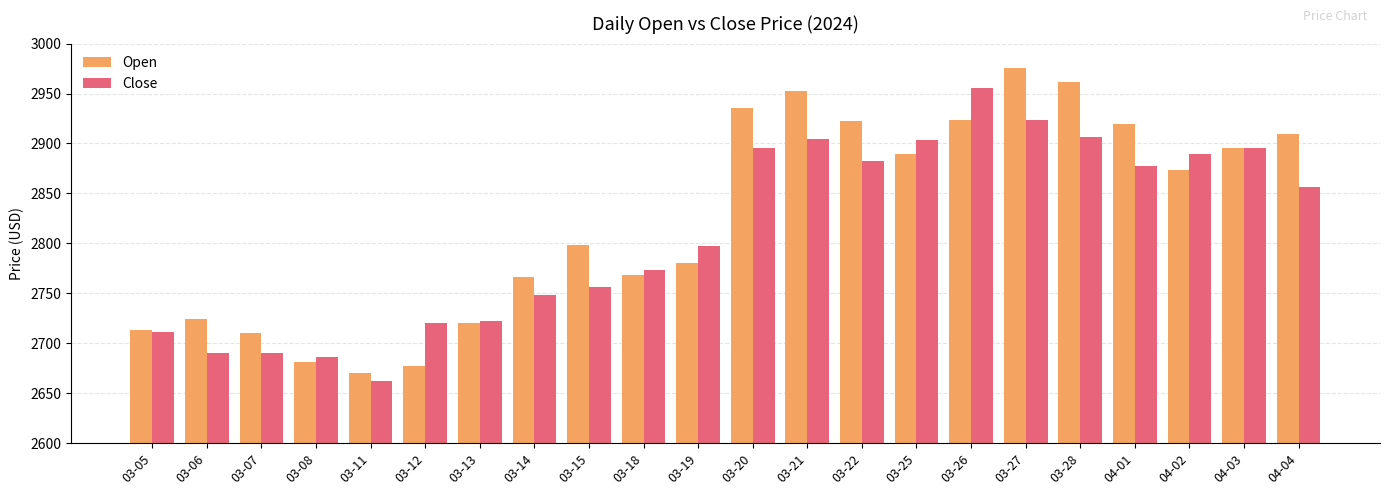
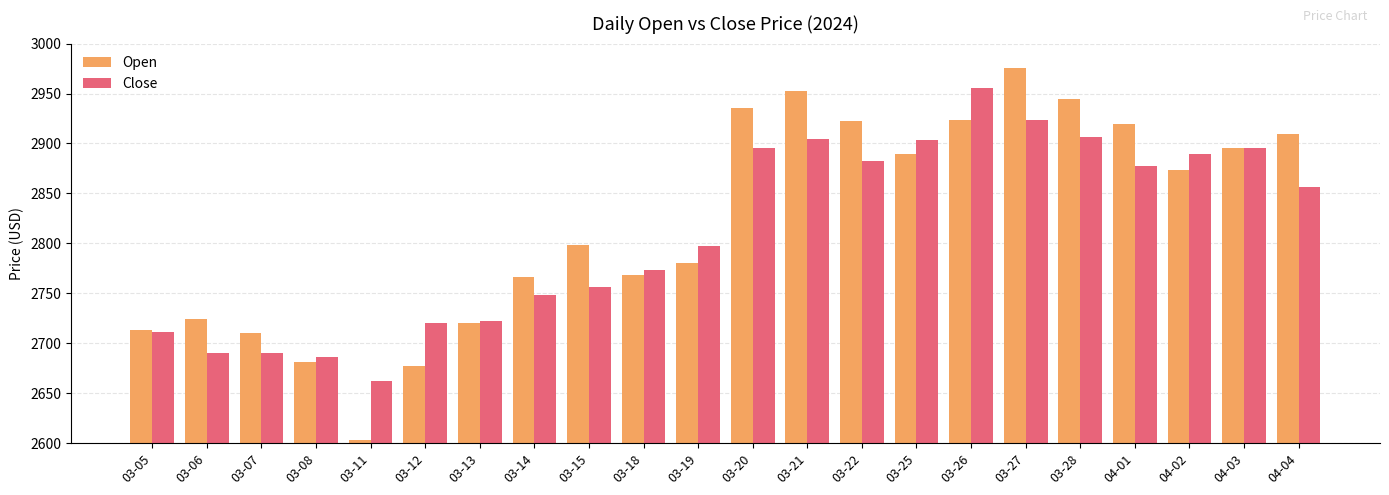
Open, 03-11: 2670 -> 2600
Open, 03-28: 2960 -> 2950
